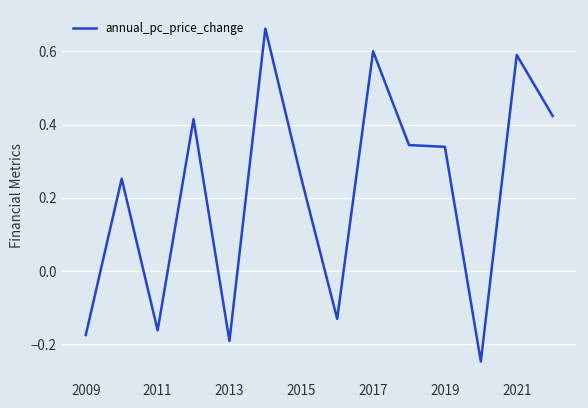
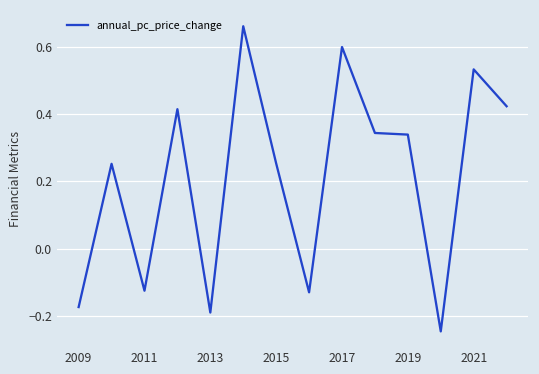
2011: -0.16 -> -0.13
2021: 0.59 -> 0.53
